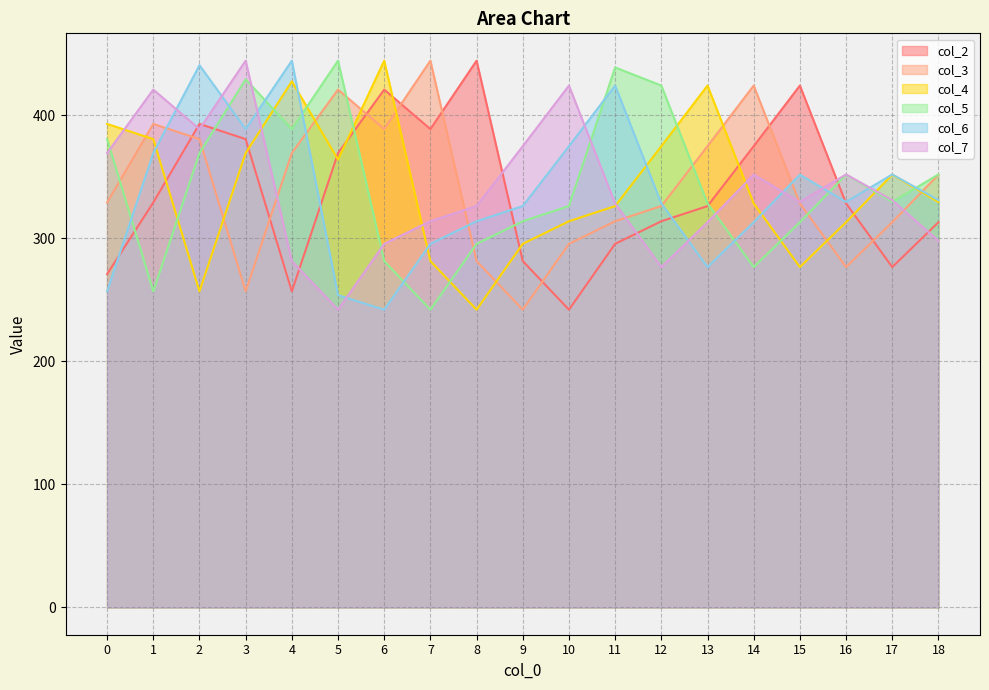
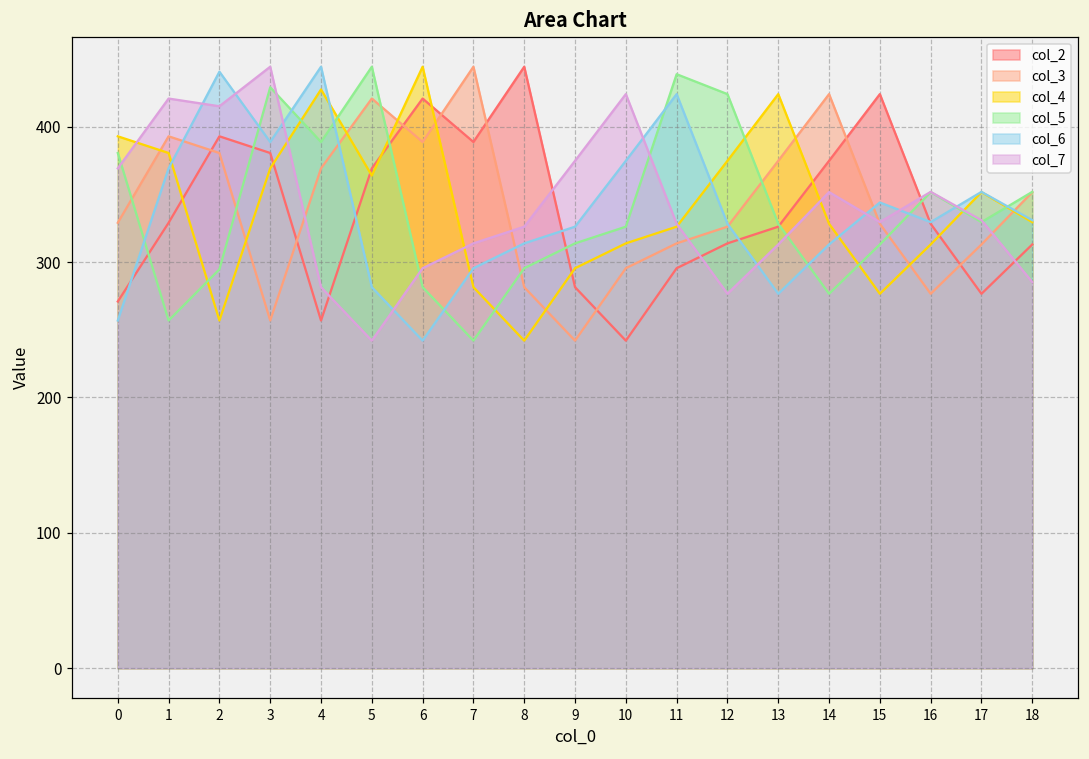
col_5, 2: 369 -> 295
col_7, 2: 389 -> 415
col_6, 5: 254 -> 281
col_6, 15: 352 -> 344
col_7, 18: 298 -> 285
